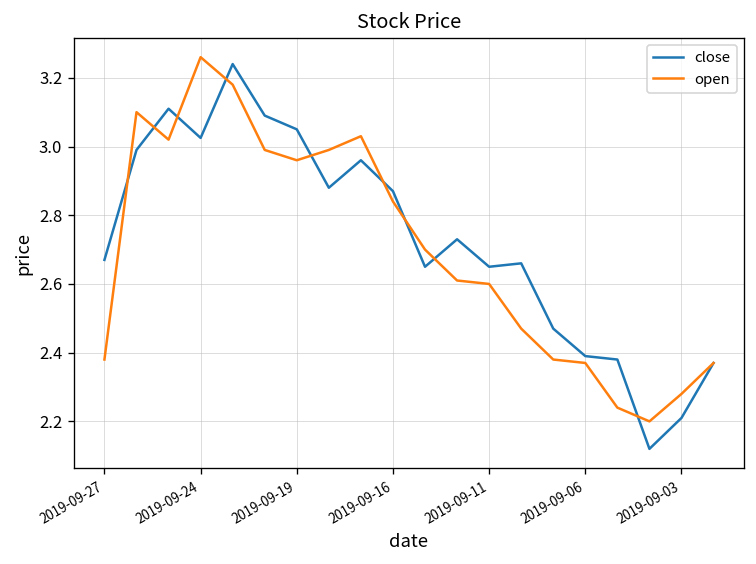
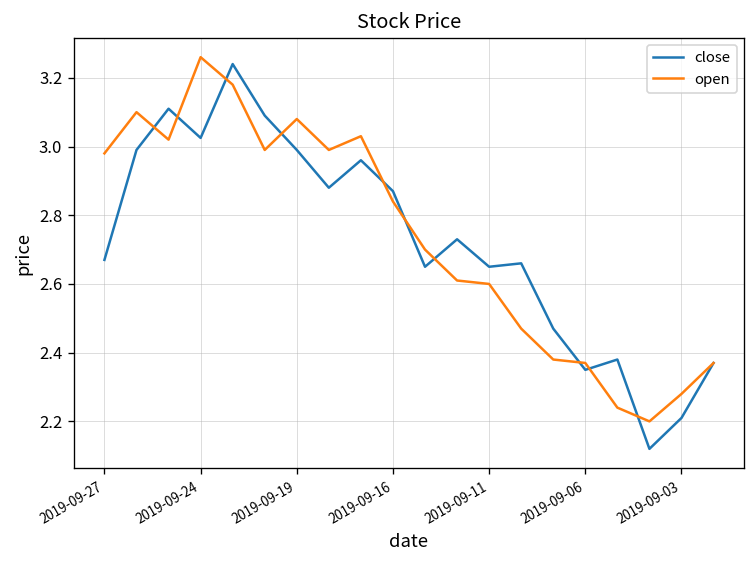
open, 2019-09-27: 2.38 -> 2.98
close, 2019-09-19: 3.05 -> 2.99
open, 2019-09-19: 2.96 -> 3.08
close, 2019-09-06: 2.39 -> 2.35
